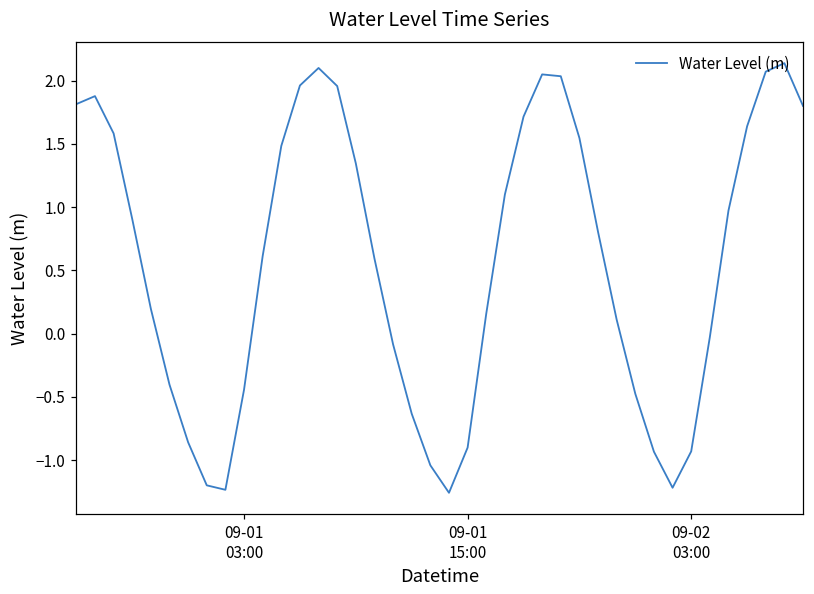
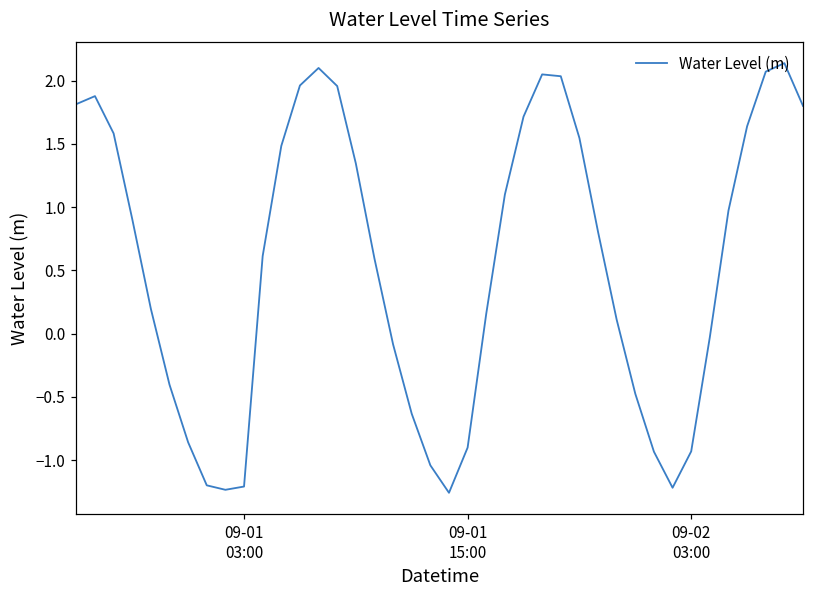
09-01 03:00: -0.44 -> -1.21
